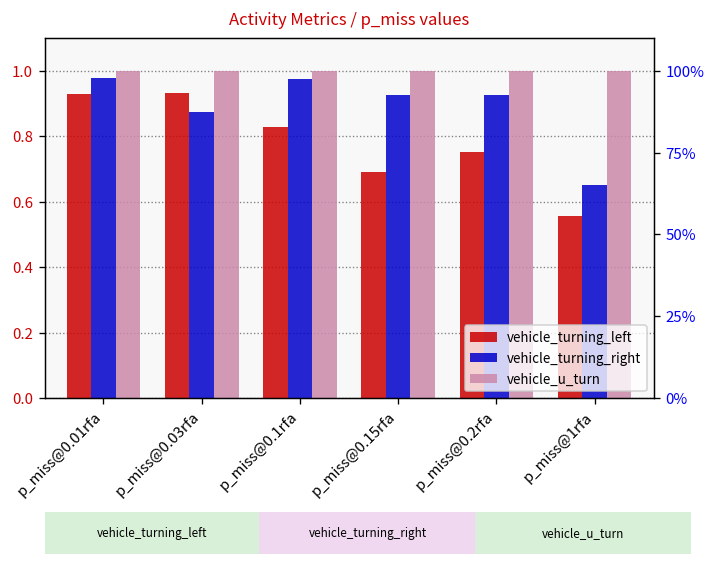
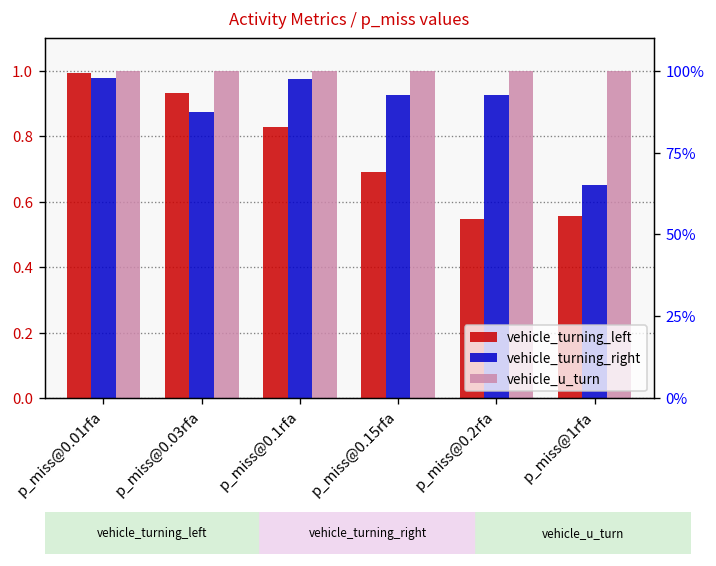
vehicle_turning_left, p_miss@0.01rfa: 0.93 -> 0.99
vehicle_turning_left, p_miss@0.2rfa: 0.75 -> 0.55
